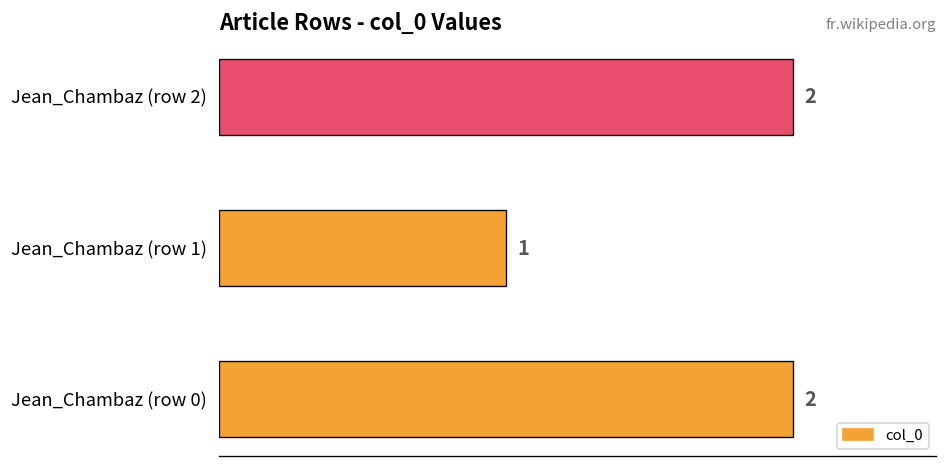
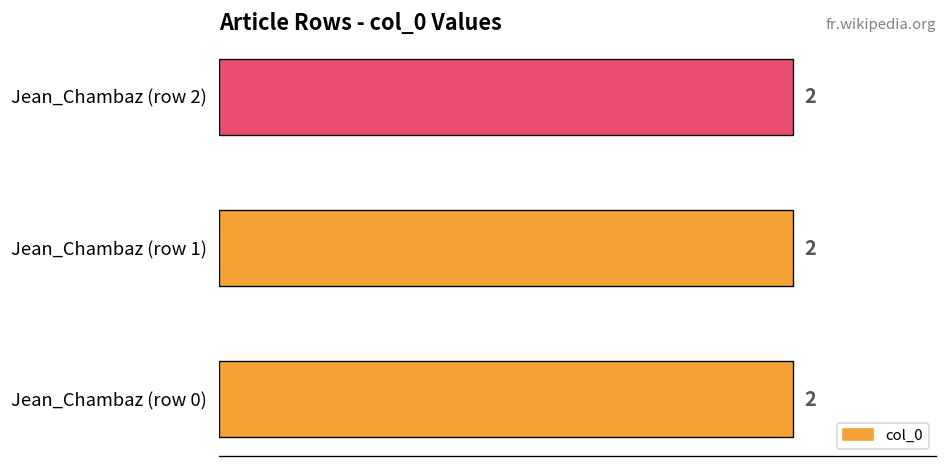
Jean_Chambaz (row 1): 1 -> 2
